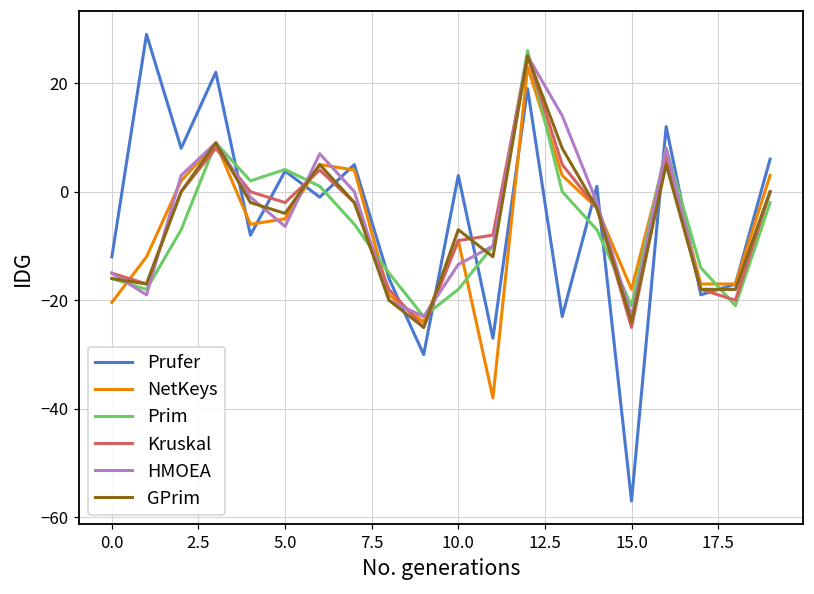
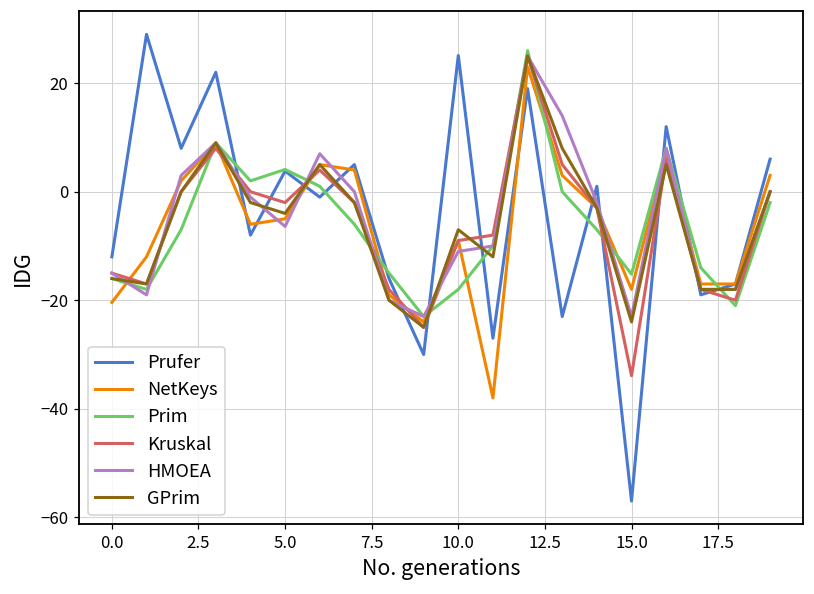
Prufer, 10.0: 3 -> 25
HMOEA, 10.0: -13 -> -11
Prim, 15.0: -21 -> -15
Kruskal, 15.0: -25 -> -34
